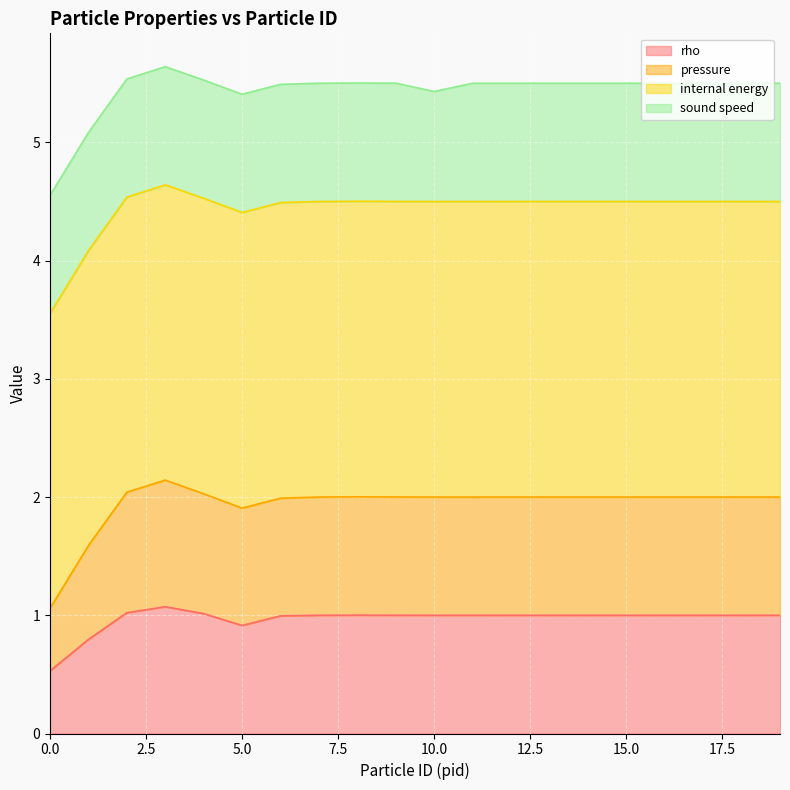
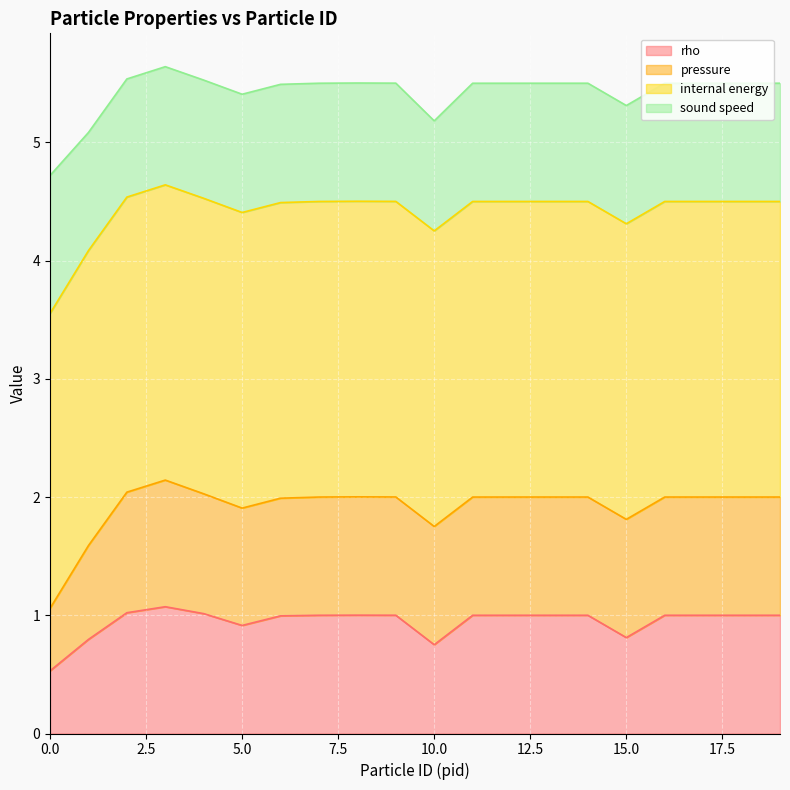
sound speed, 0.0: 1.00 -> 1.17
rho, 10.0: 1.00 -> 0.75
rho, 15.0: 1.00 -> 0.81
